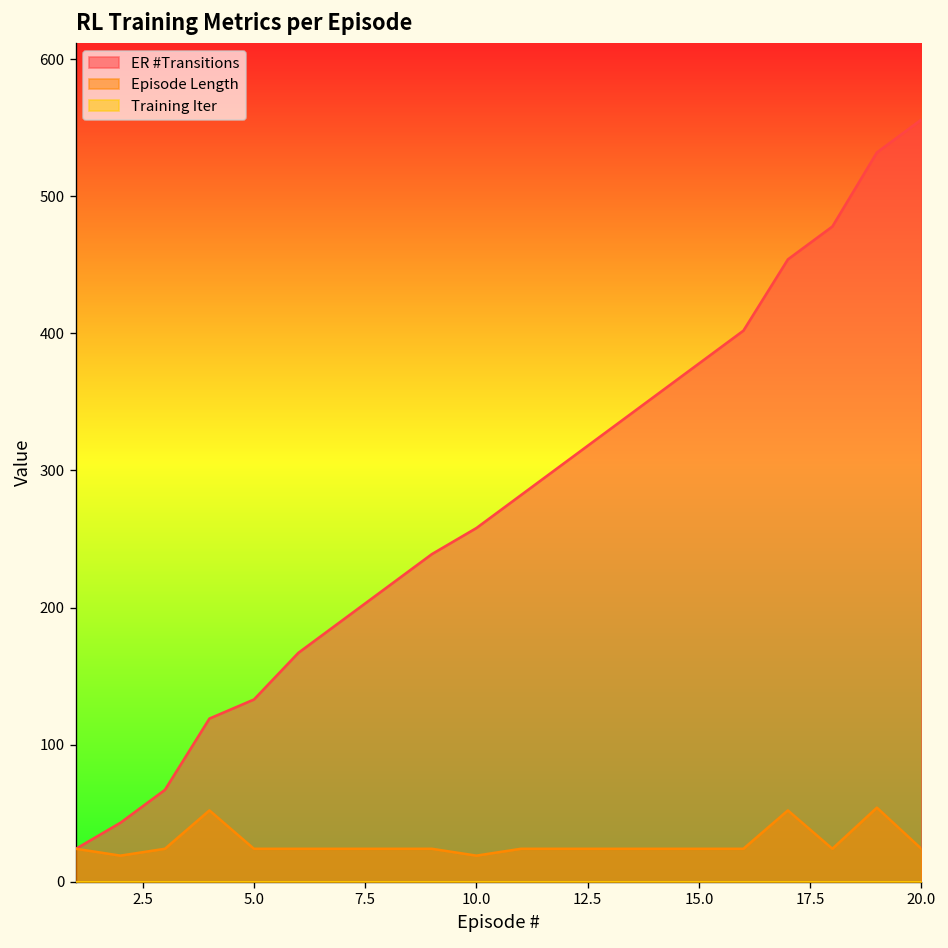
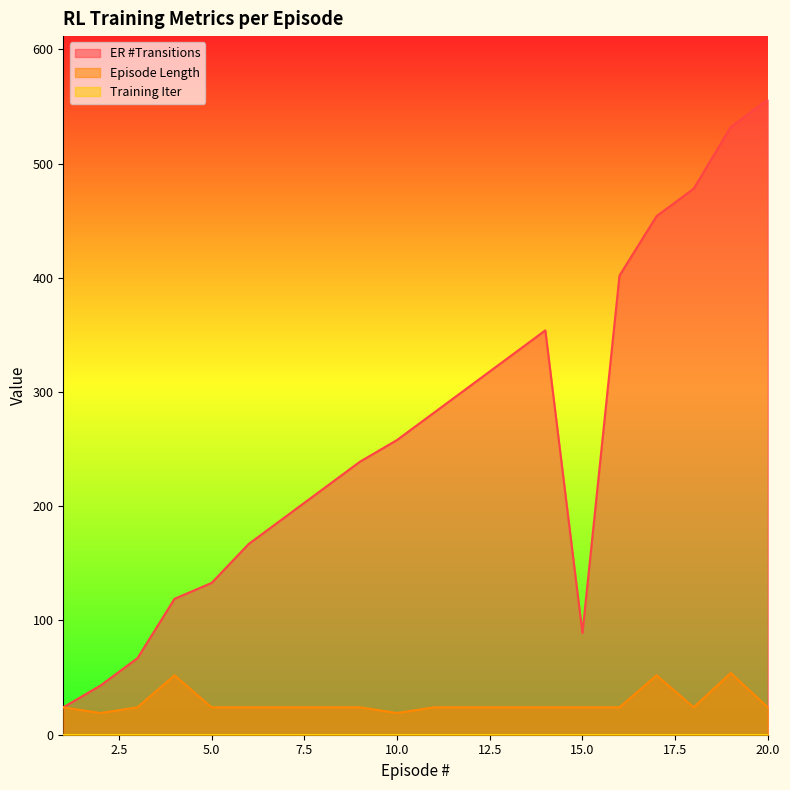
ER #Transitions, 15.0: 378 -> 89
